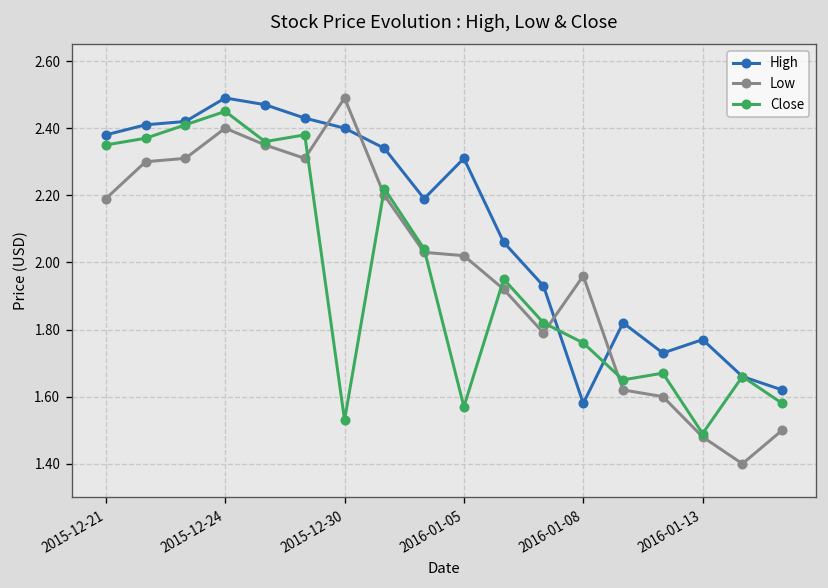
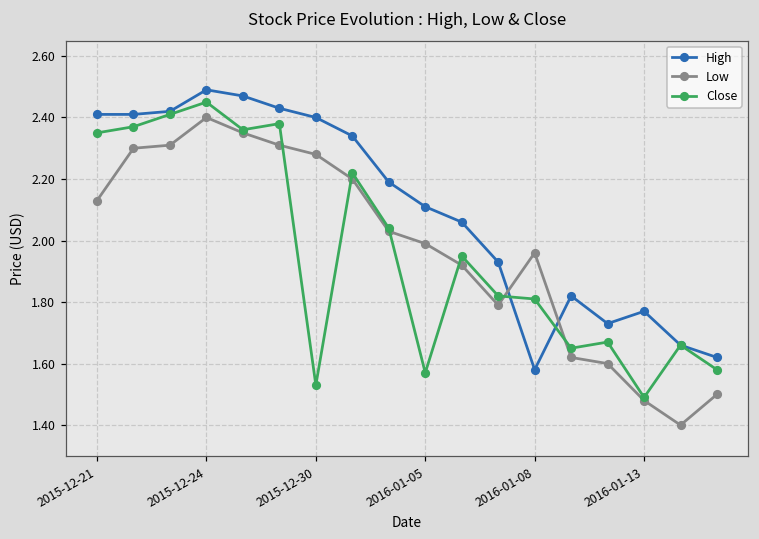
High, 2015-12-21: 2.38 -> 2.41
Low, 2015-12-21: 2.19 -> 2.13
Low, 2015-12-30: 2.49 -> 2.28
High, 2016-01-05: 2.31 -> 2.11
Low, 2016-01-05: 2.02 -> 1.99
Close, 2016-01-08: 1.76 -> 1.81
